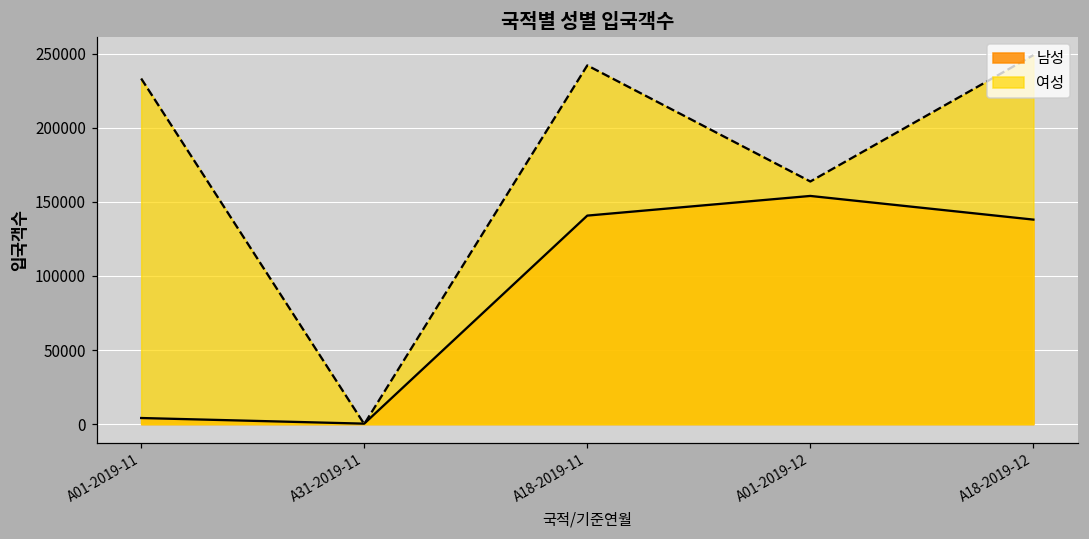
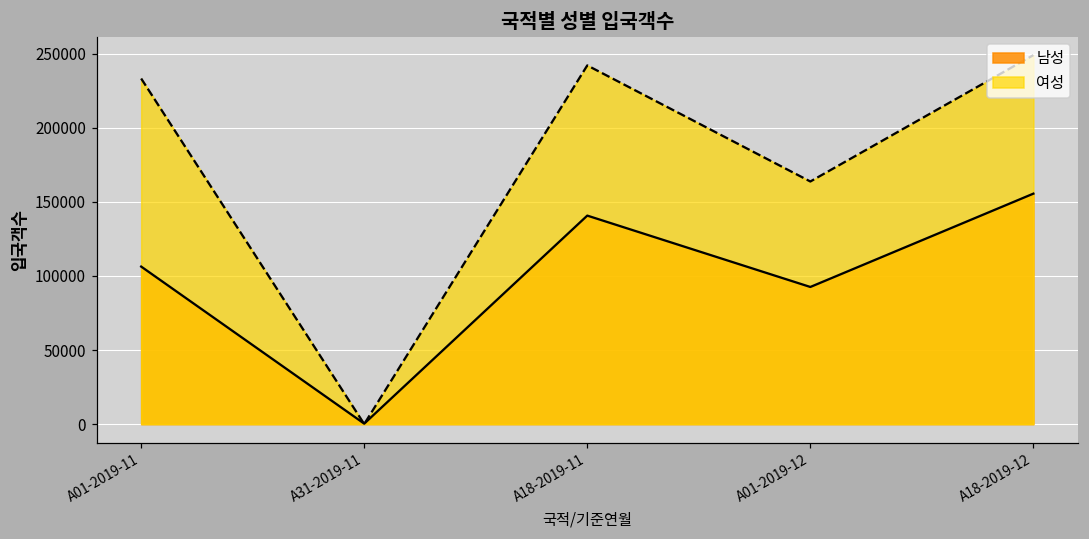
남성, A01-2019-11: 4000 -> 106000
남성, A01-2019-12: 154000 -> 93000
남성, A18-2019-12: 138000 -> 156000
